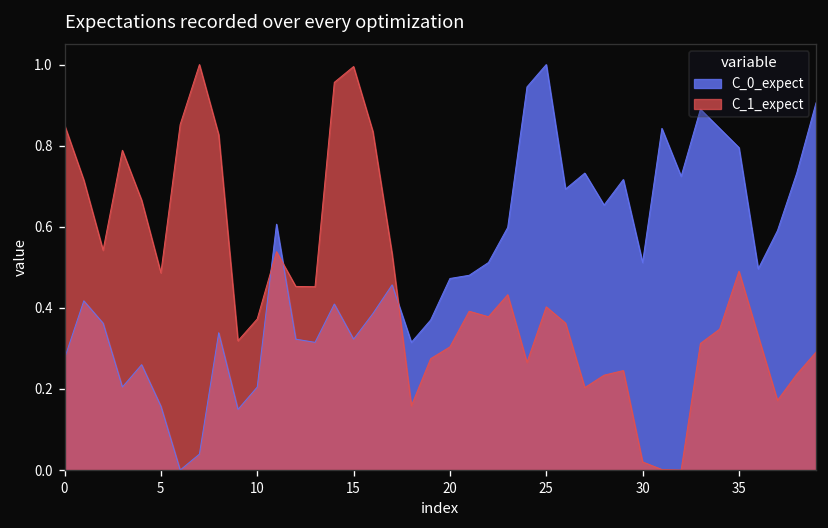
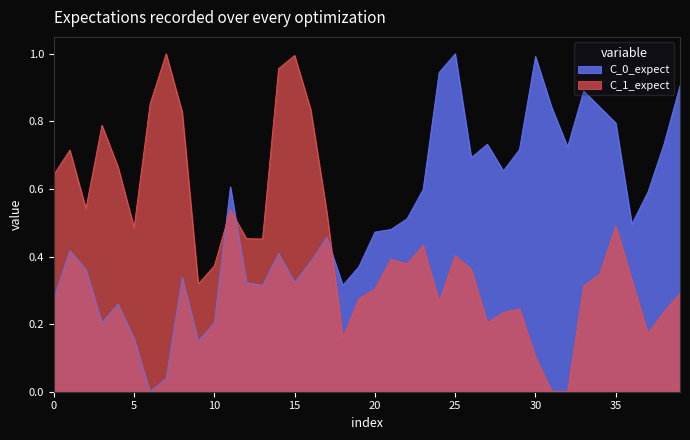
C_1_expect, 0: 0.85 -> 0.64
C_0_expect, 30: 0.51 -> 0.99
C_1_expect, 30: 0.02 -> 0.10
